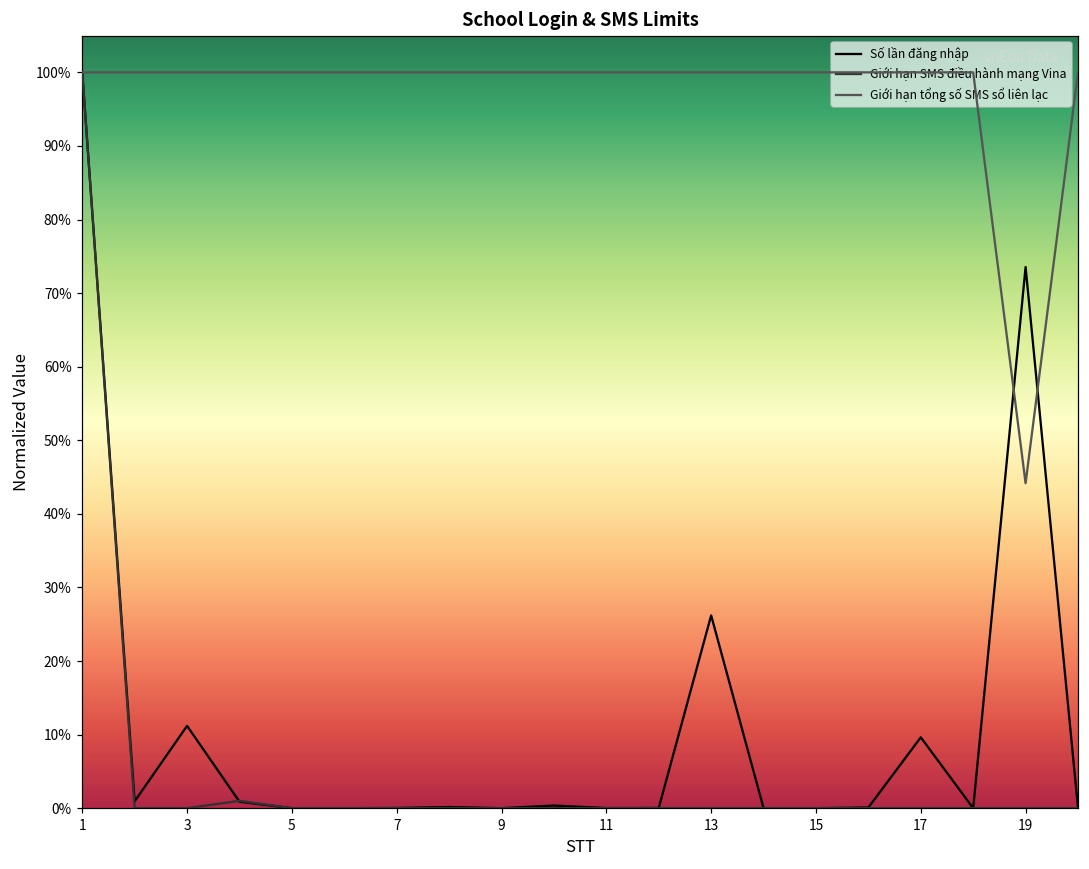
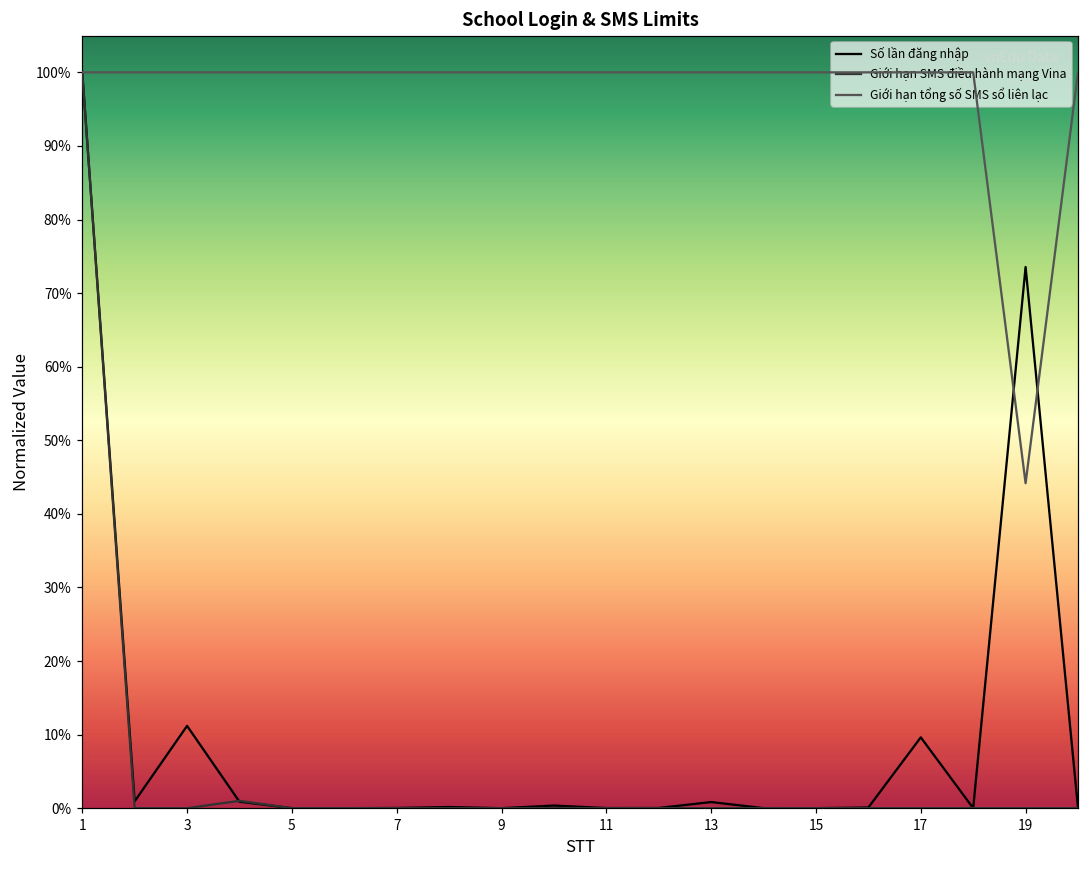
Số lần đăng nhập, 13: 26% -> 1%
